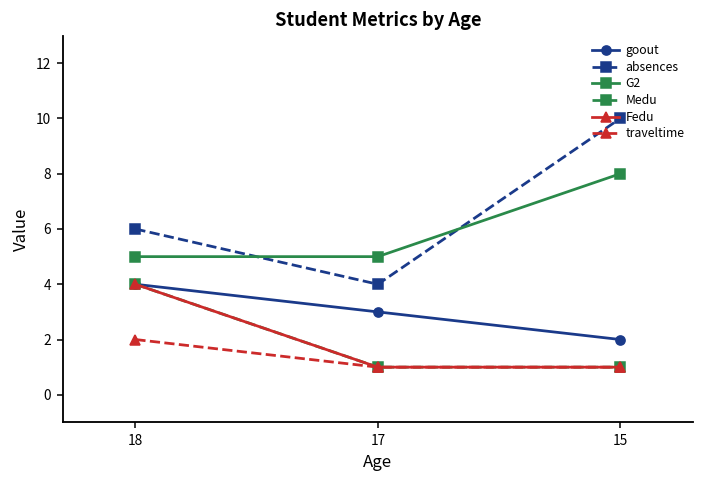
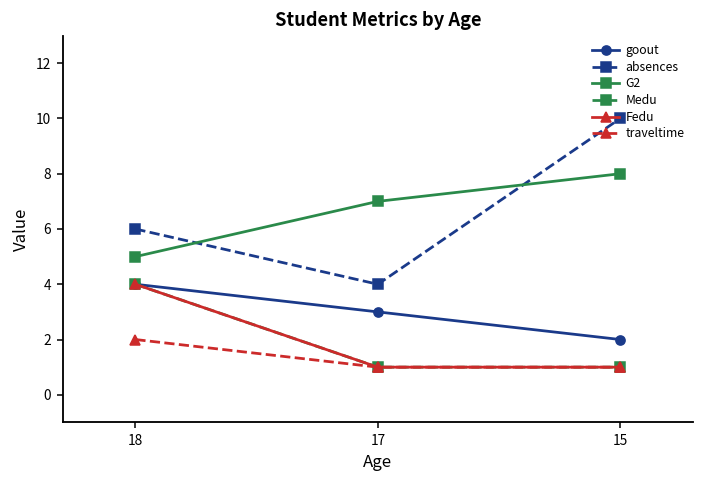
G2, 17: 5 -> 7
